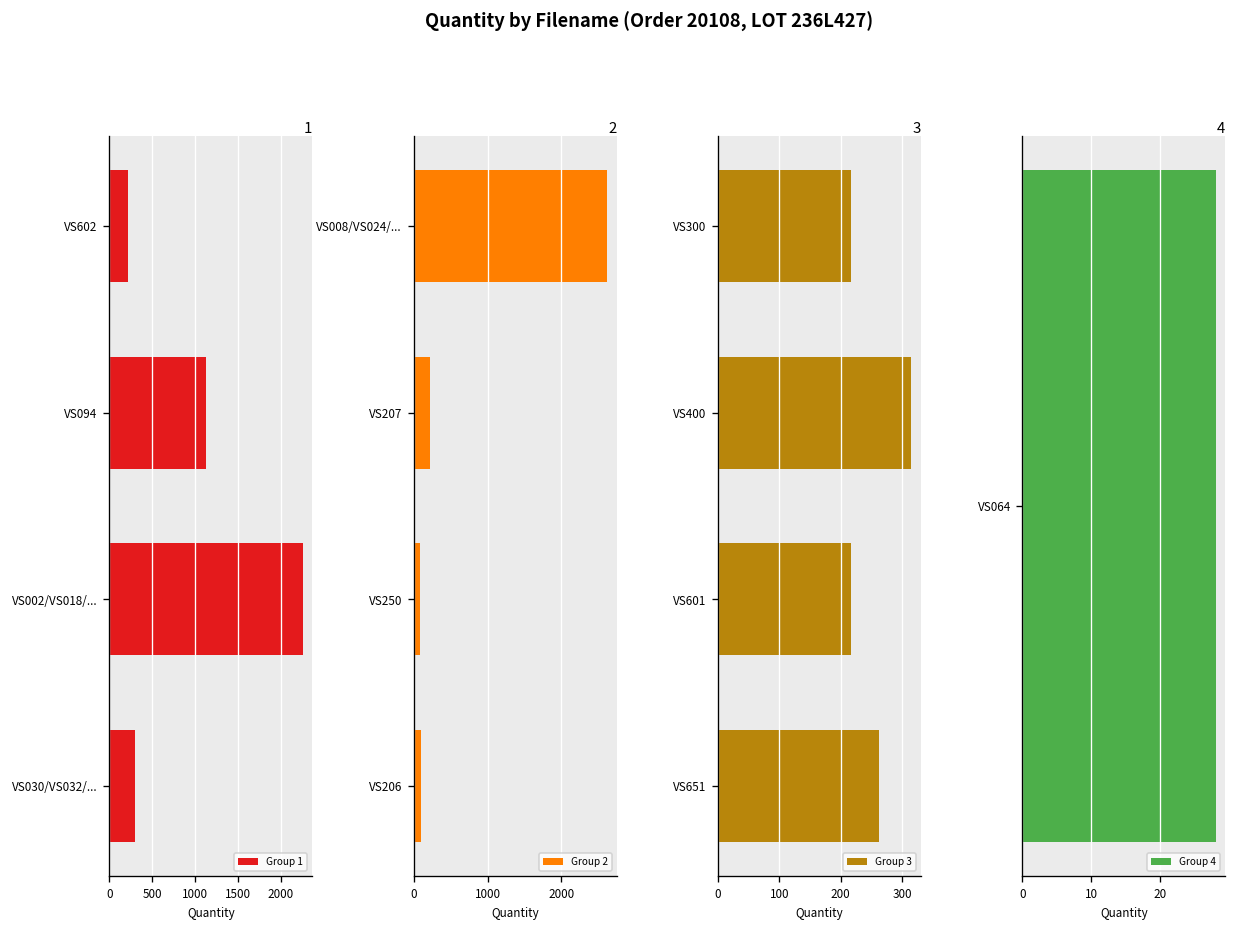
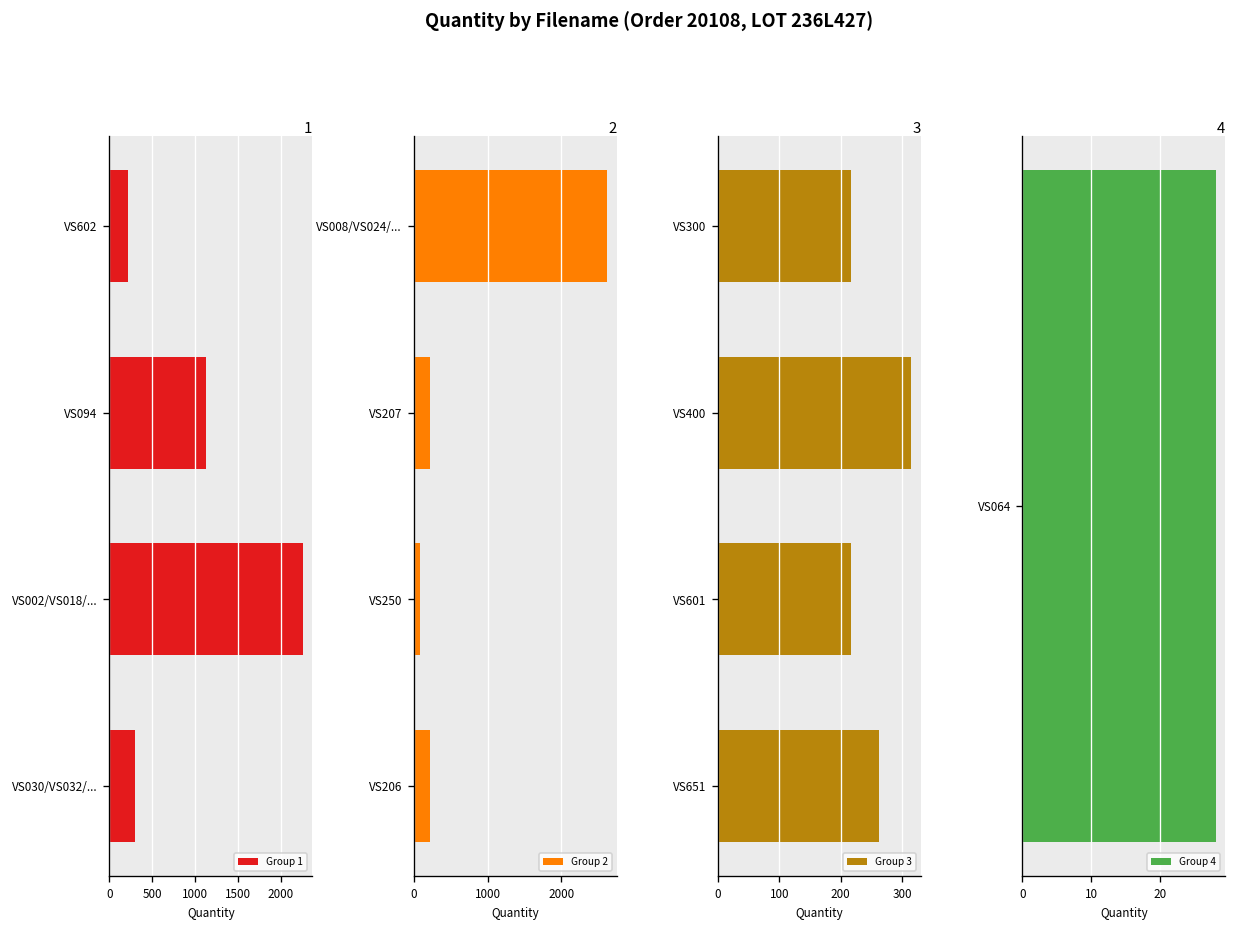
2, VS206: 100 -> 200
